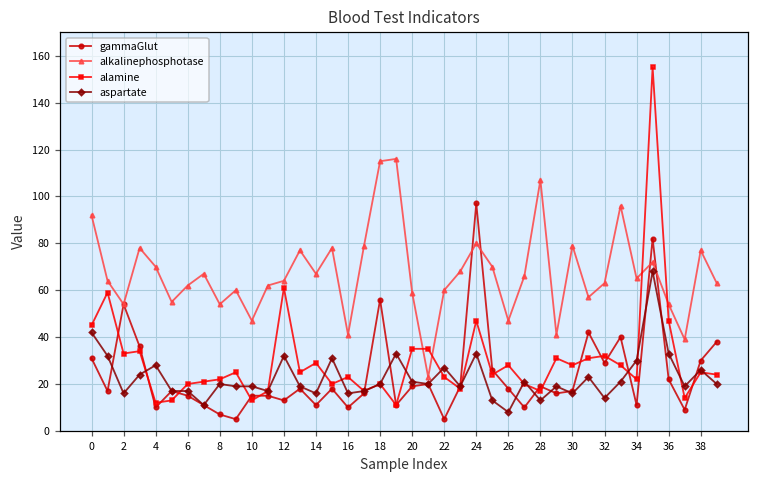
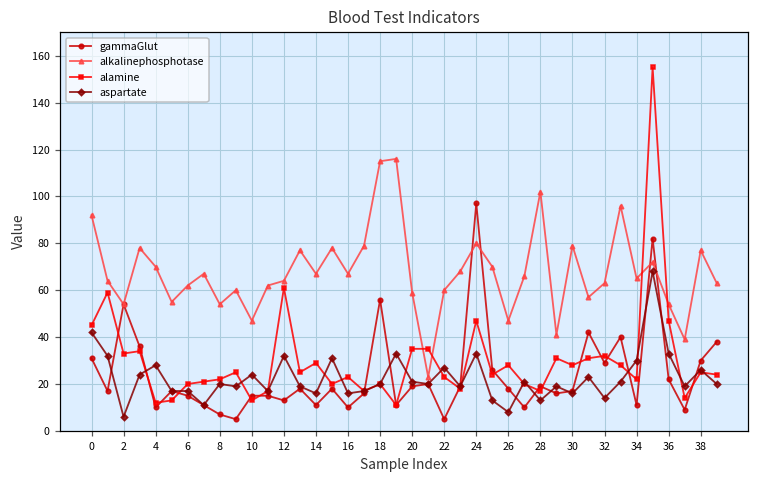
aspartate, 2: 16 -> 6
aspartate, 10: 19 -> 24
alkalinephosphotase, 16: 41 -> 67
alkalinephosphotase, 28: 107 -> 102
